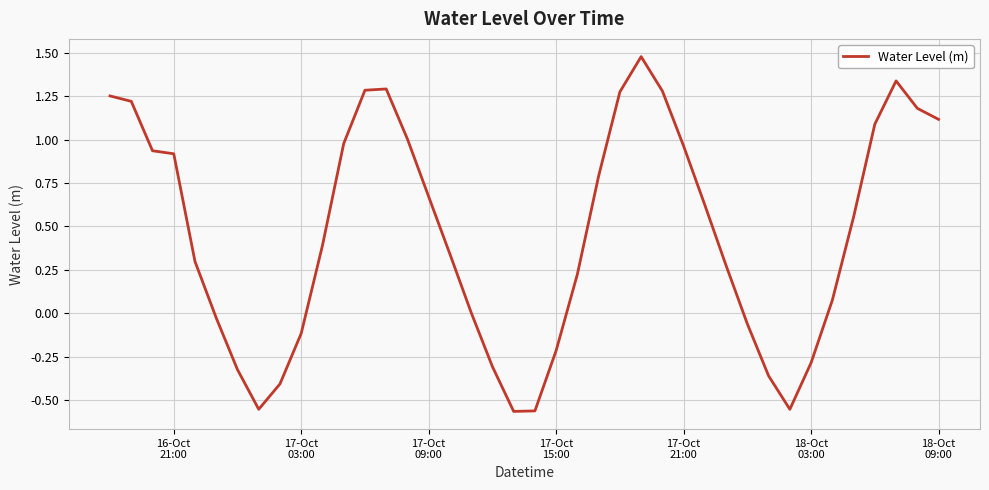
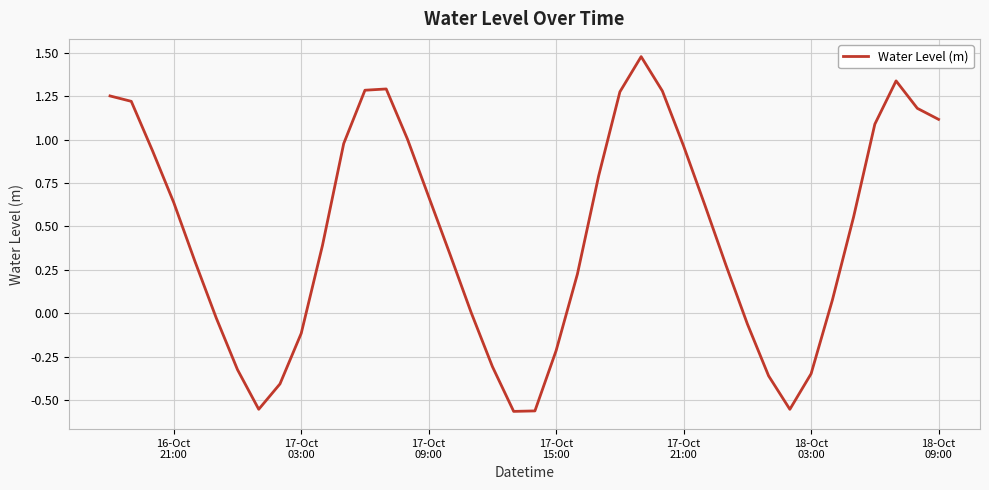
16-Oct 21:00: 0.92 -> 0.64
18-Oct 03:00: -0.28 -> -0.35
